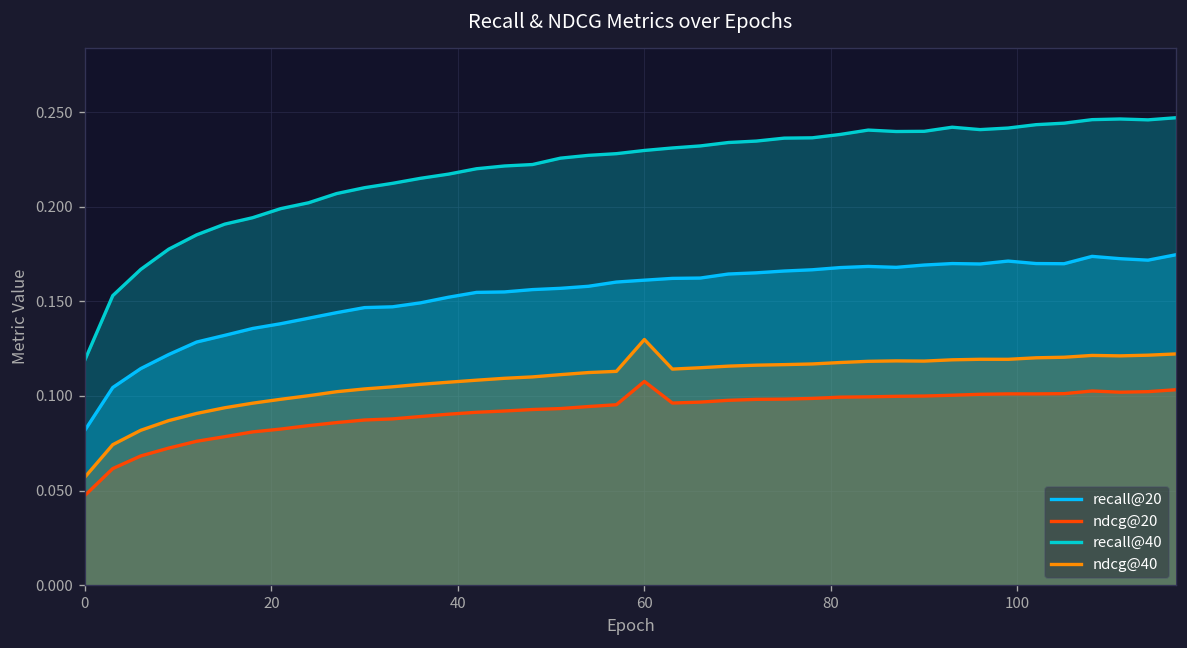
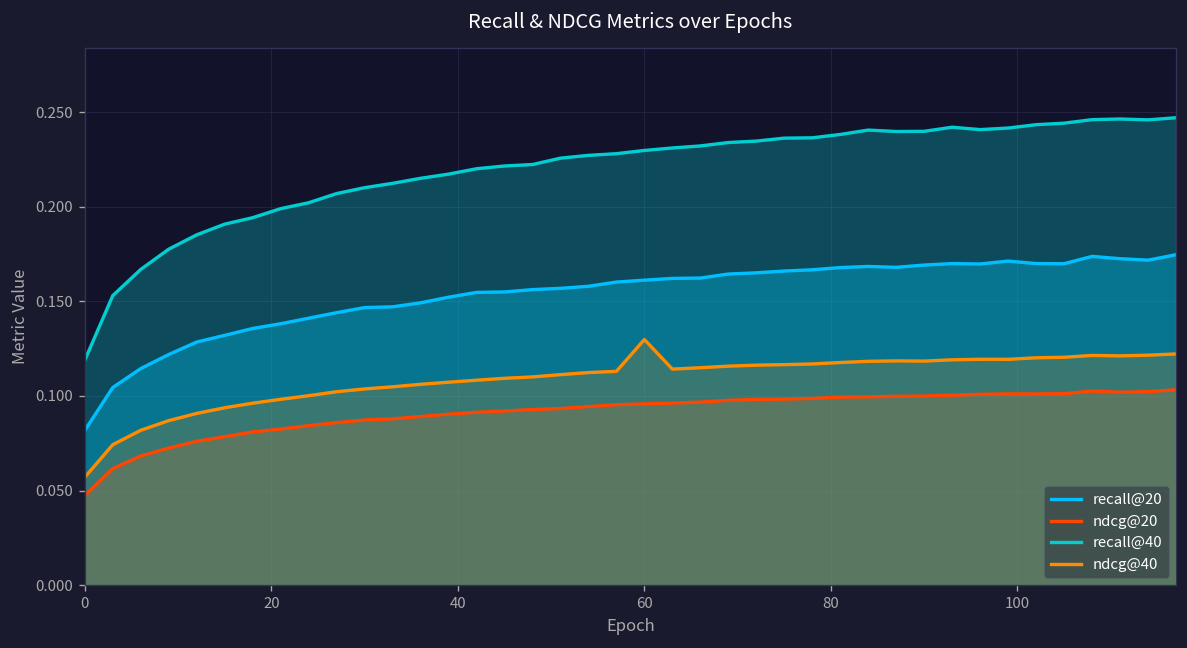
ndcg@20, 60: 0.108 -> 0.096
